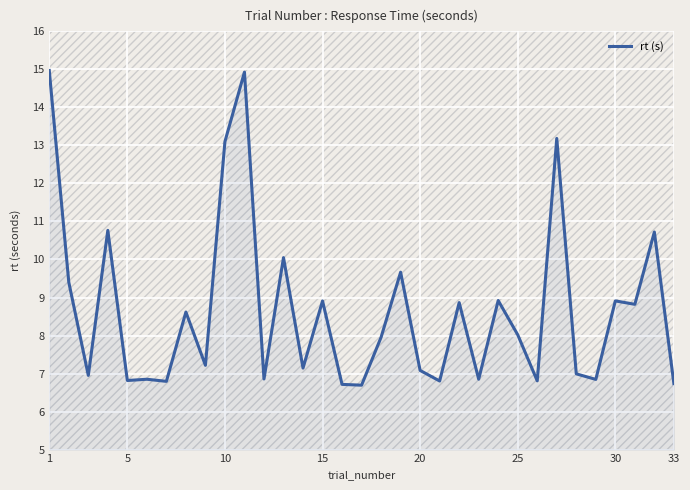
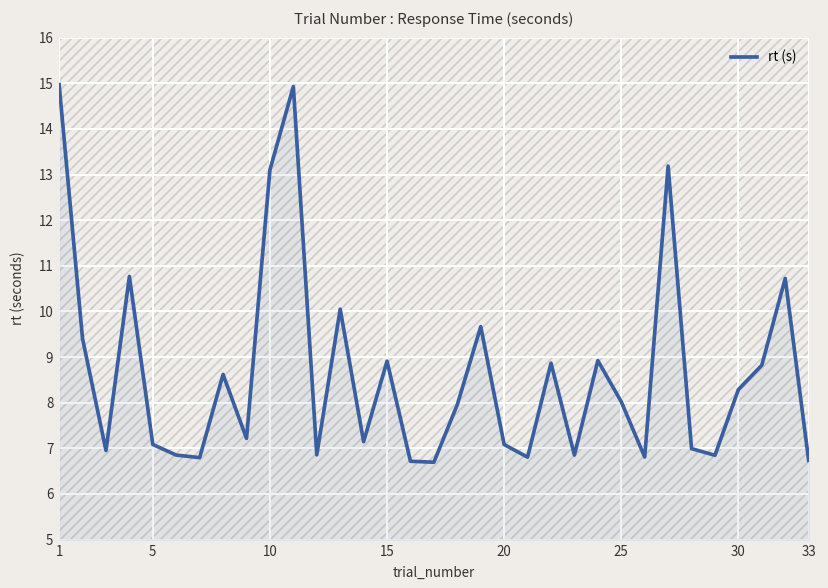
rt (s), 5: 6.8 -> 7.1
rt (s), 30: 8.9 -> 8.3
